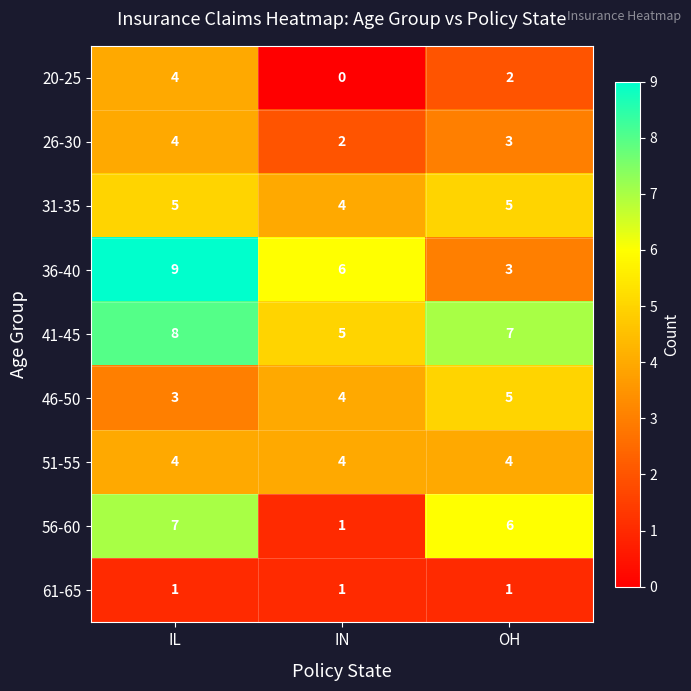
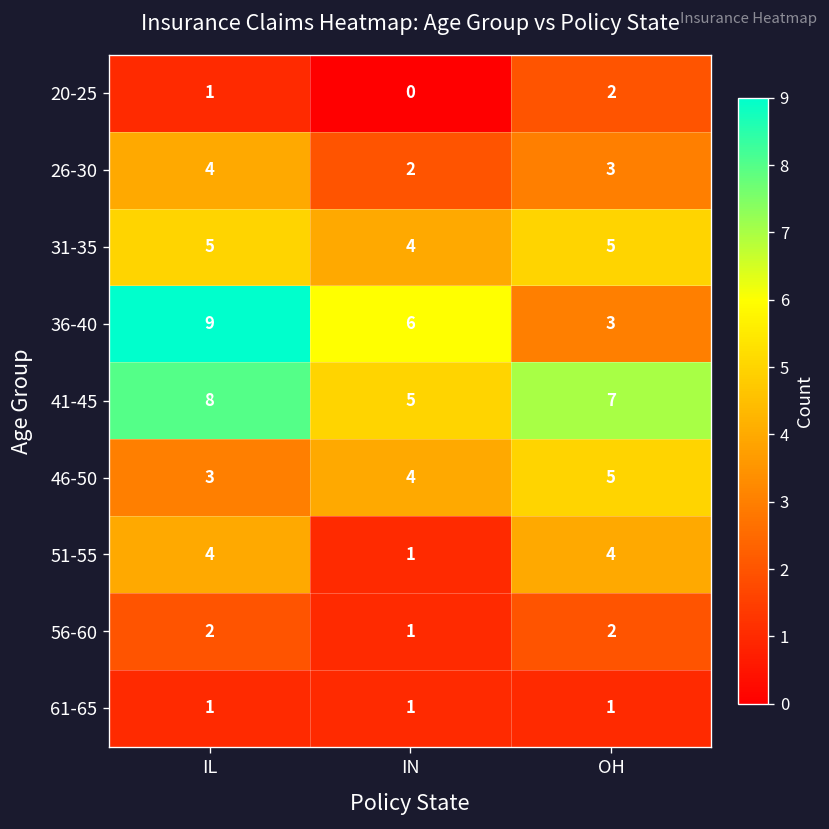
20-25, IL: 4 -> 1
51-55, IN: 4 -> 1
56-60, IL: 7 -> 2
56-60, OH: 6 -> 2
